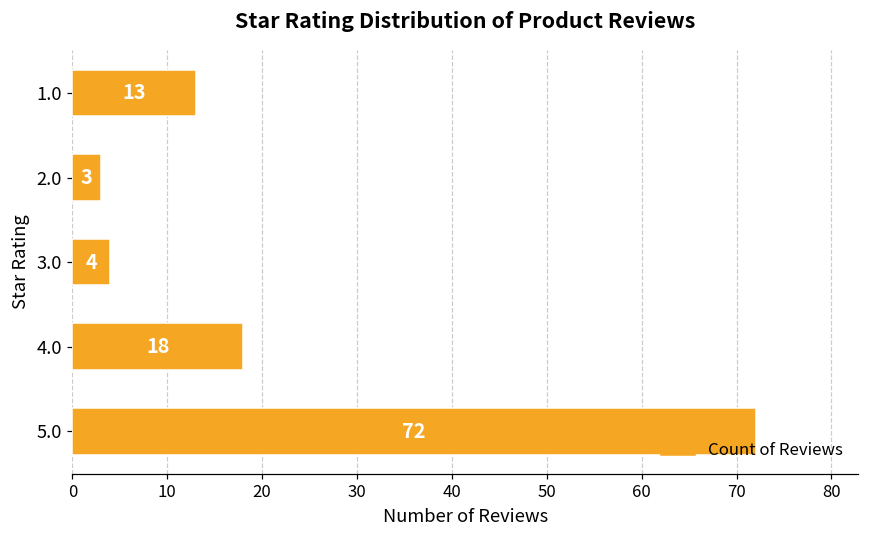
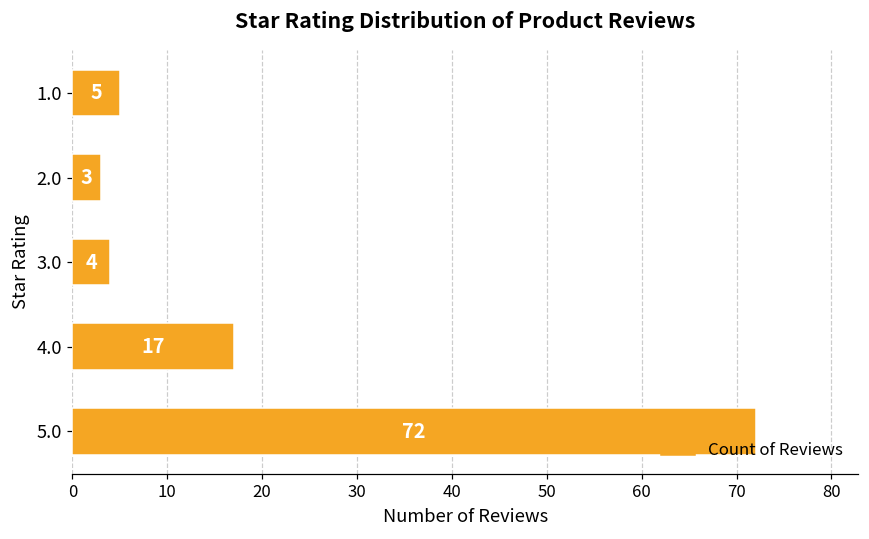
1.0: 13 -> 5
4.0: 18 -> 17
